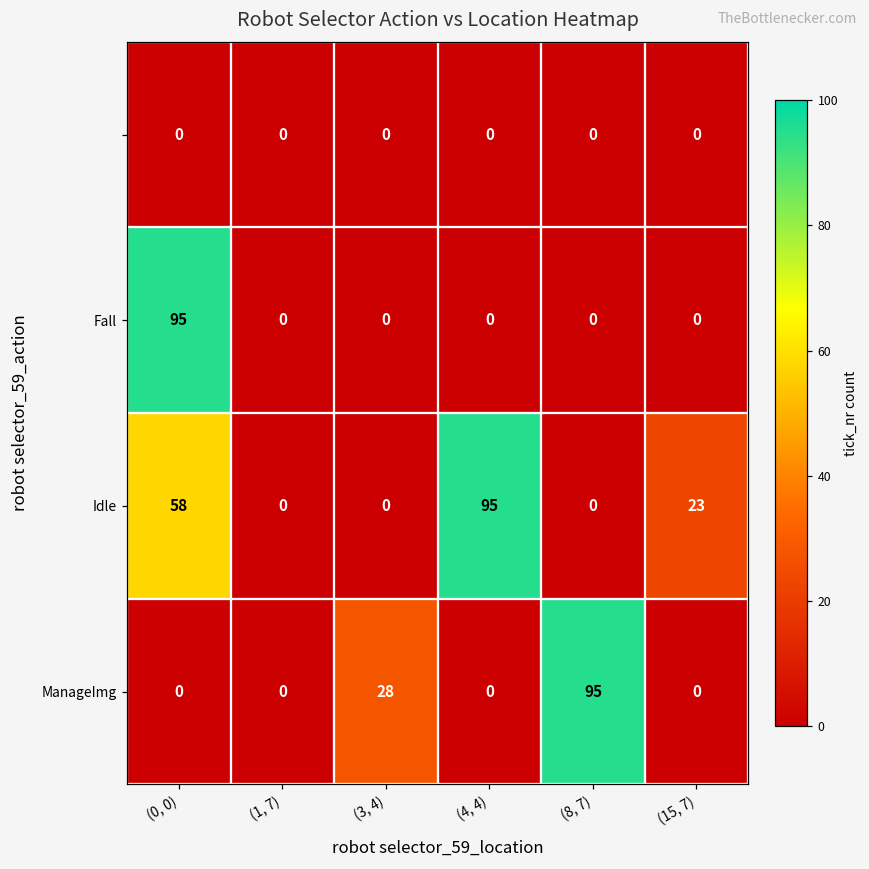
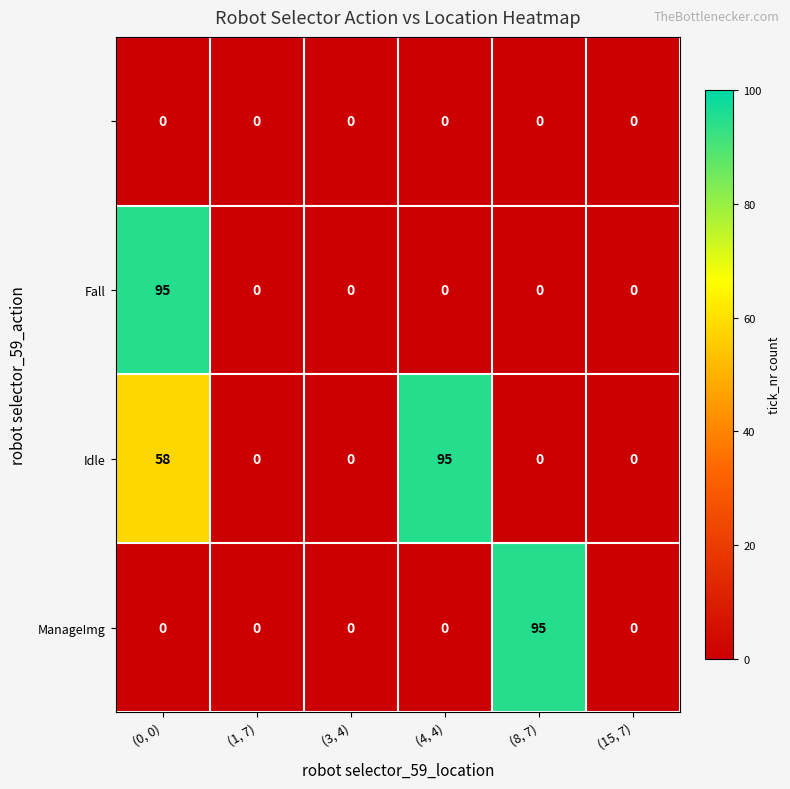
Idle, (15, 7): 23 -> 0
ManageImg, (3, 4): 28 -> 0
